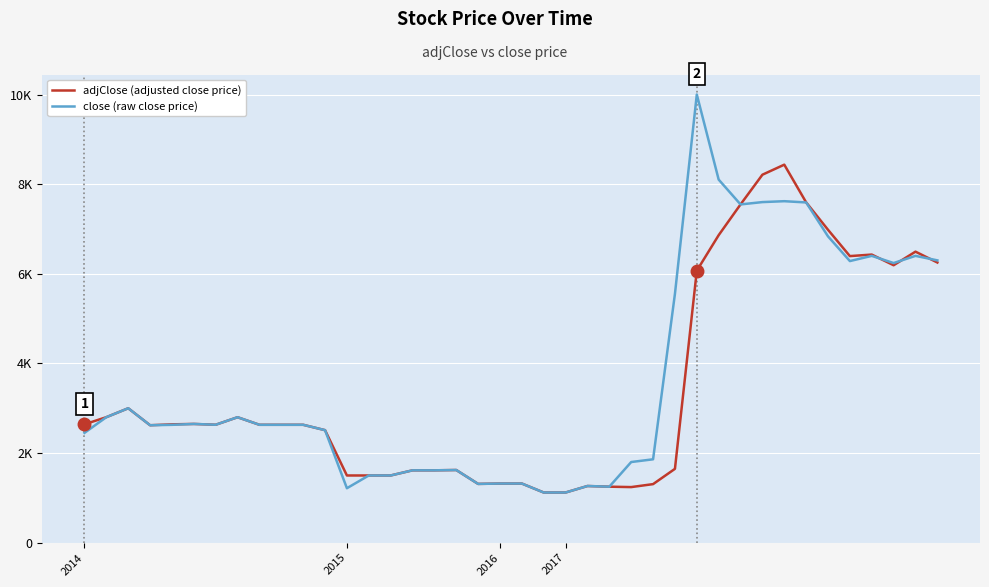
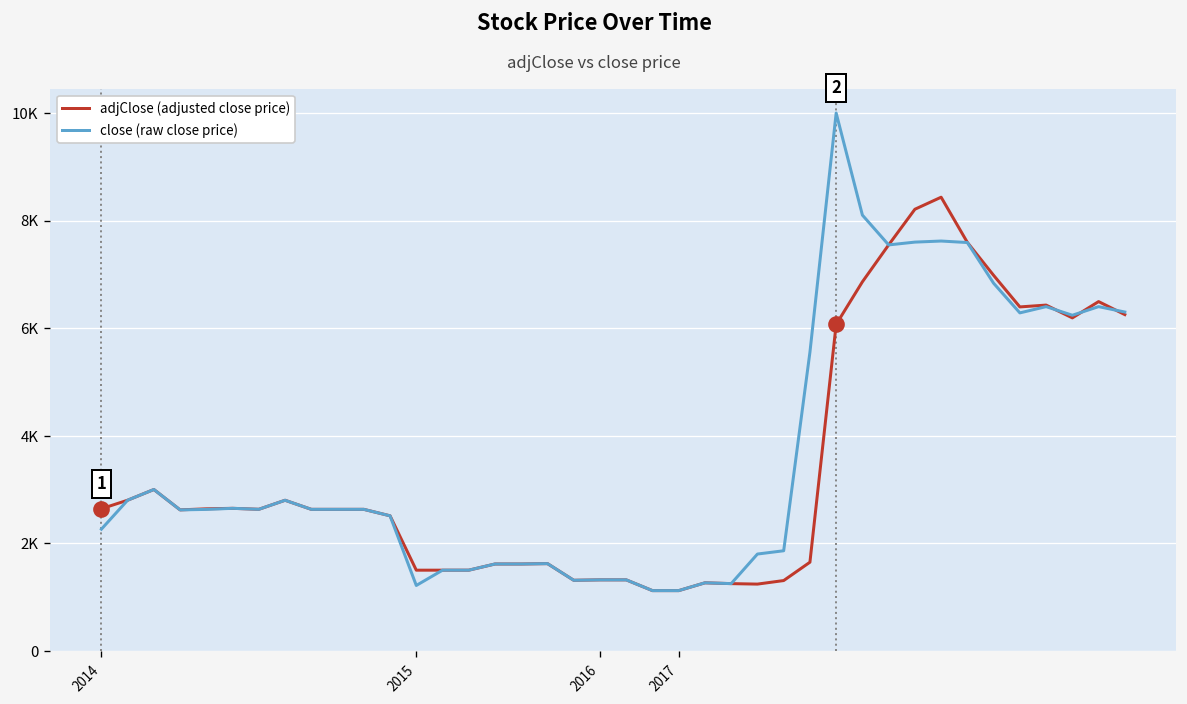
close (raw close price), 2014: 2500 -> 2300
